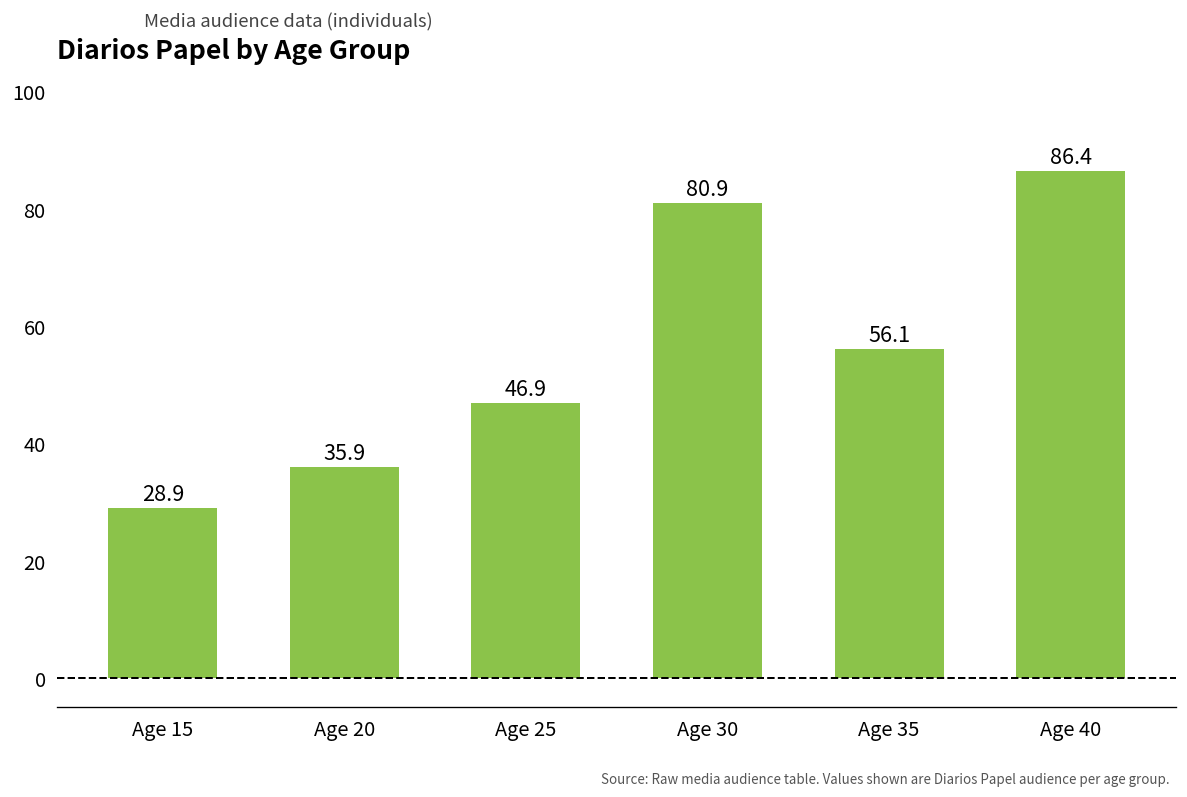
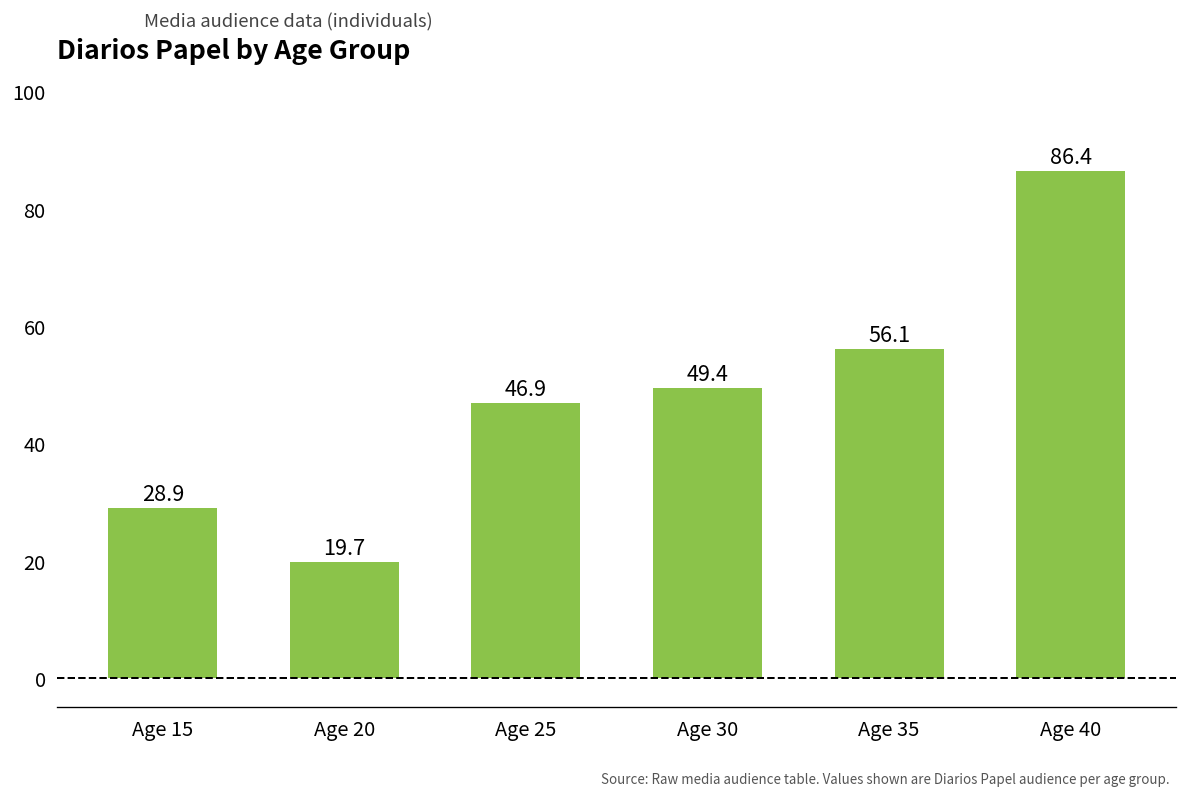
Age 20: 35.9 -> 19.7
Age 30: 80.9 -> 49.4
